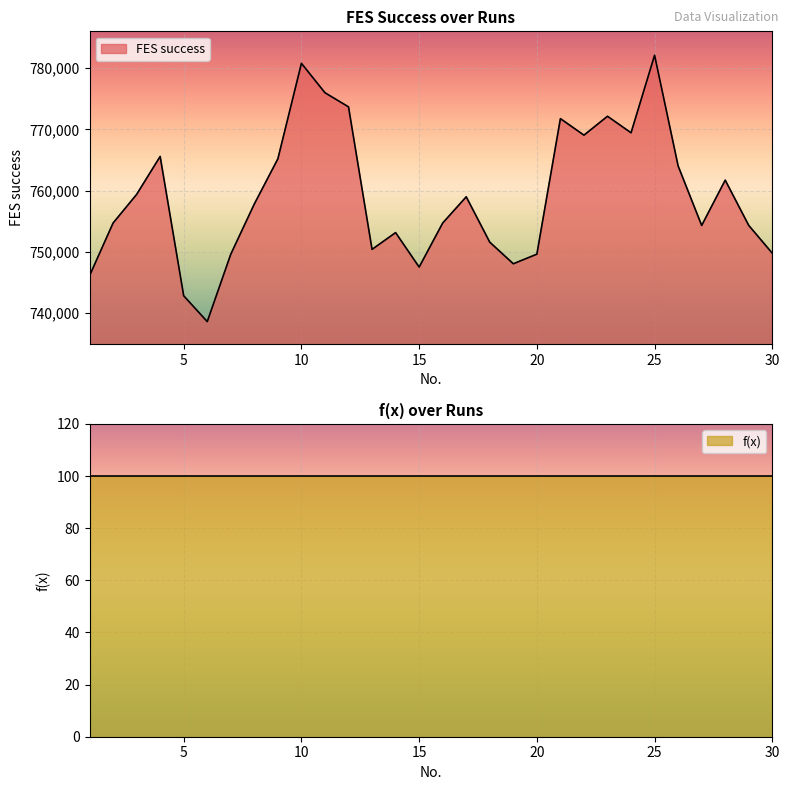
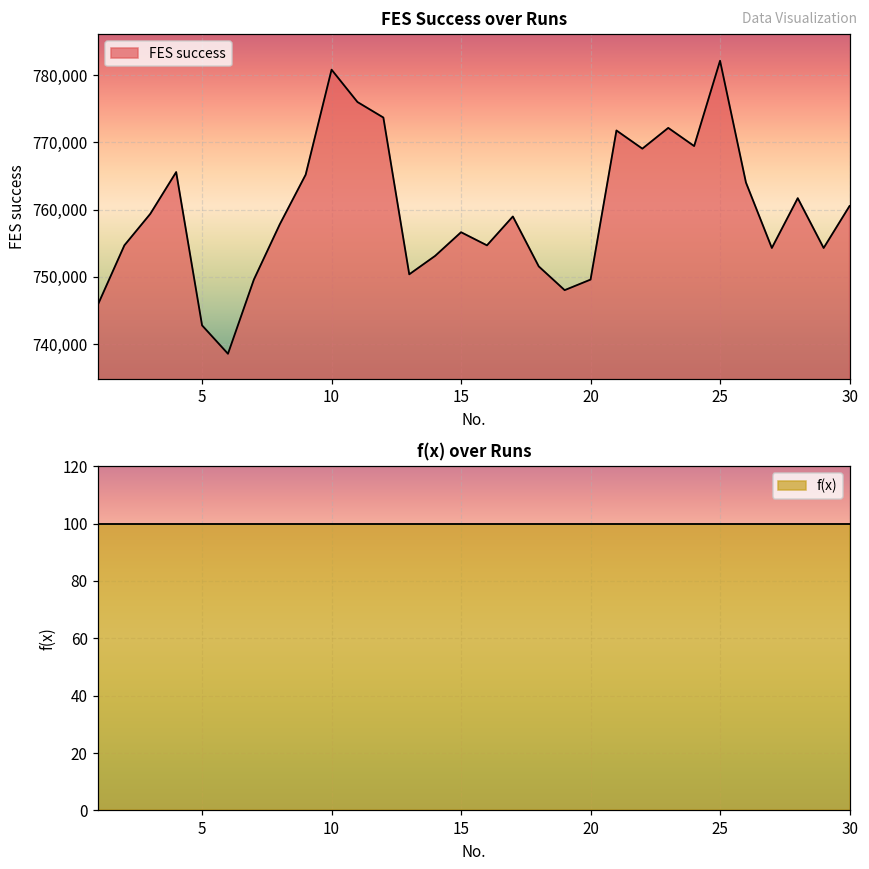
FES Success over Runs, 15: 747,000 -> 757,000
FES Success over Runs, 30: 750,000 -> 761,000
